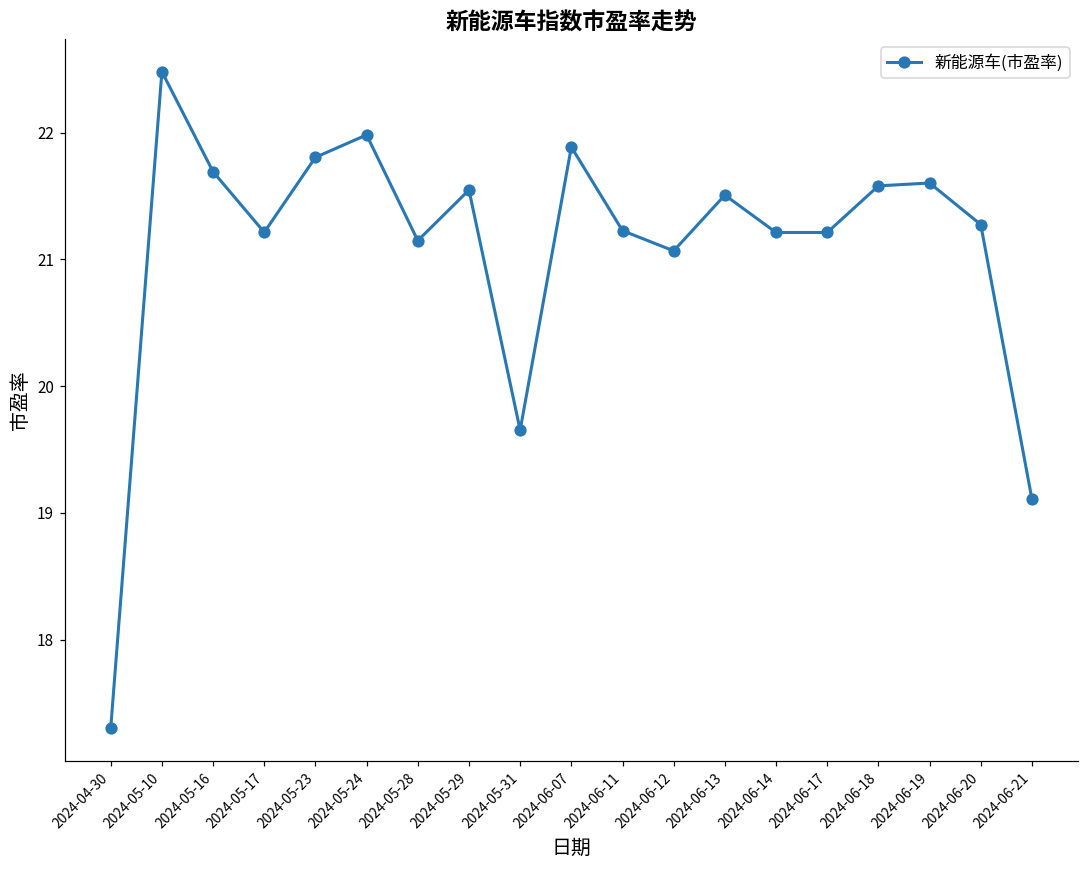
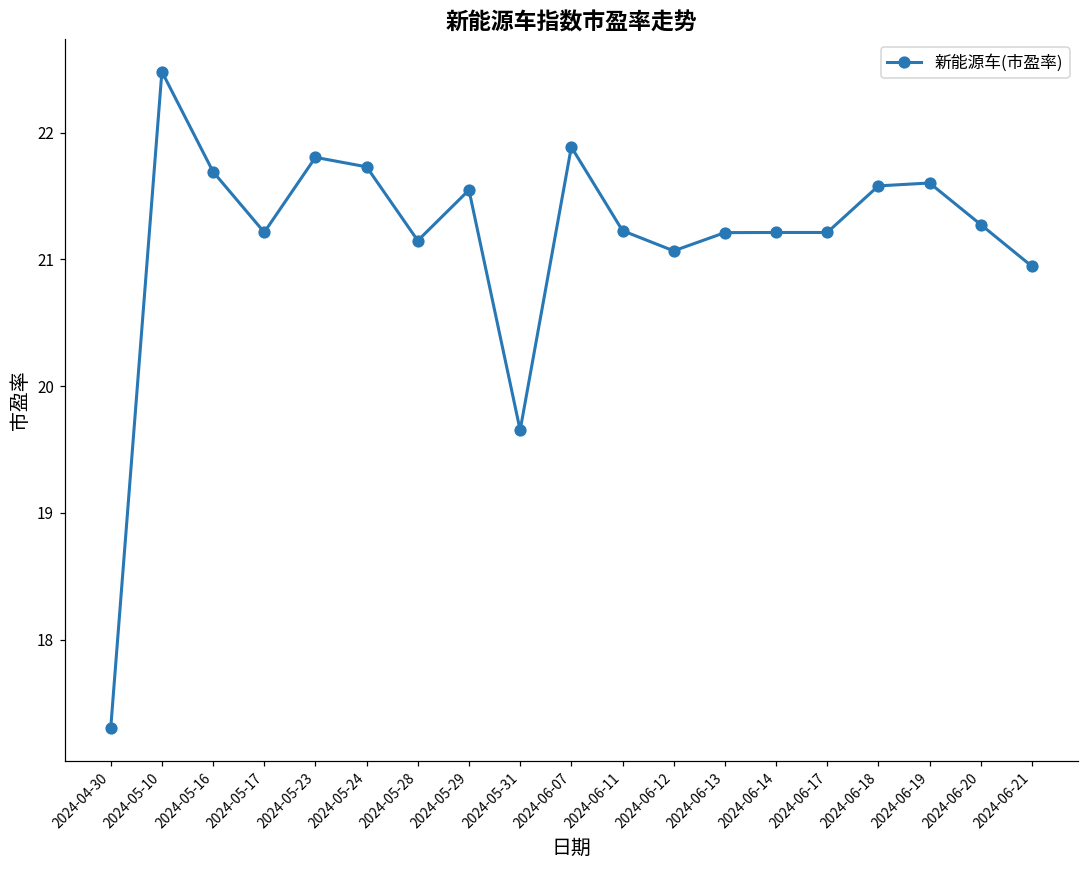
2024-05-24: 21.98 -> 21.73
2024-06-13: 21.51 -> 21.21
2024-06-21: 19.11 -> 20.95
